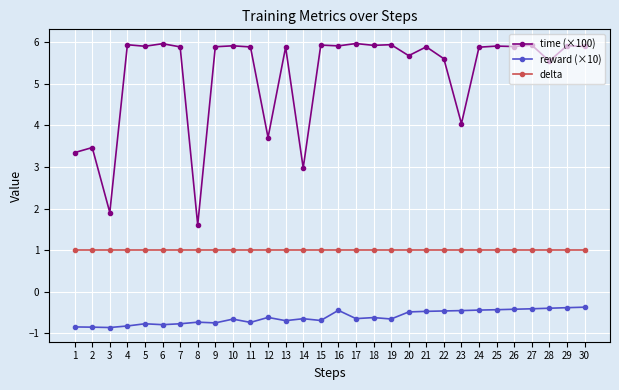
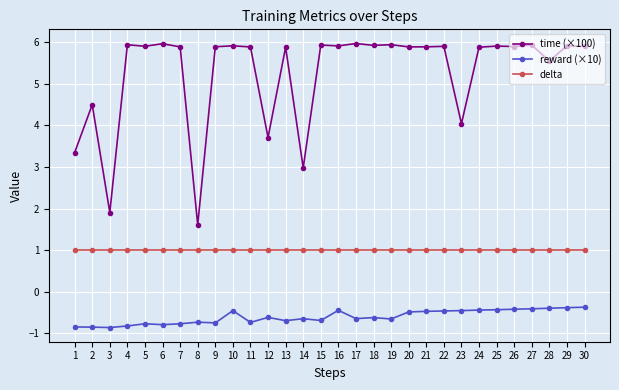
time (×100), 2: 3.5 -> 4.5
reward (×10), 10: -0.7 -> -0.5
time (×100), 20: 5.7 -> 5.9
time (×100), 22: 5.6 -> 5.9
